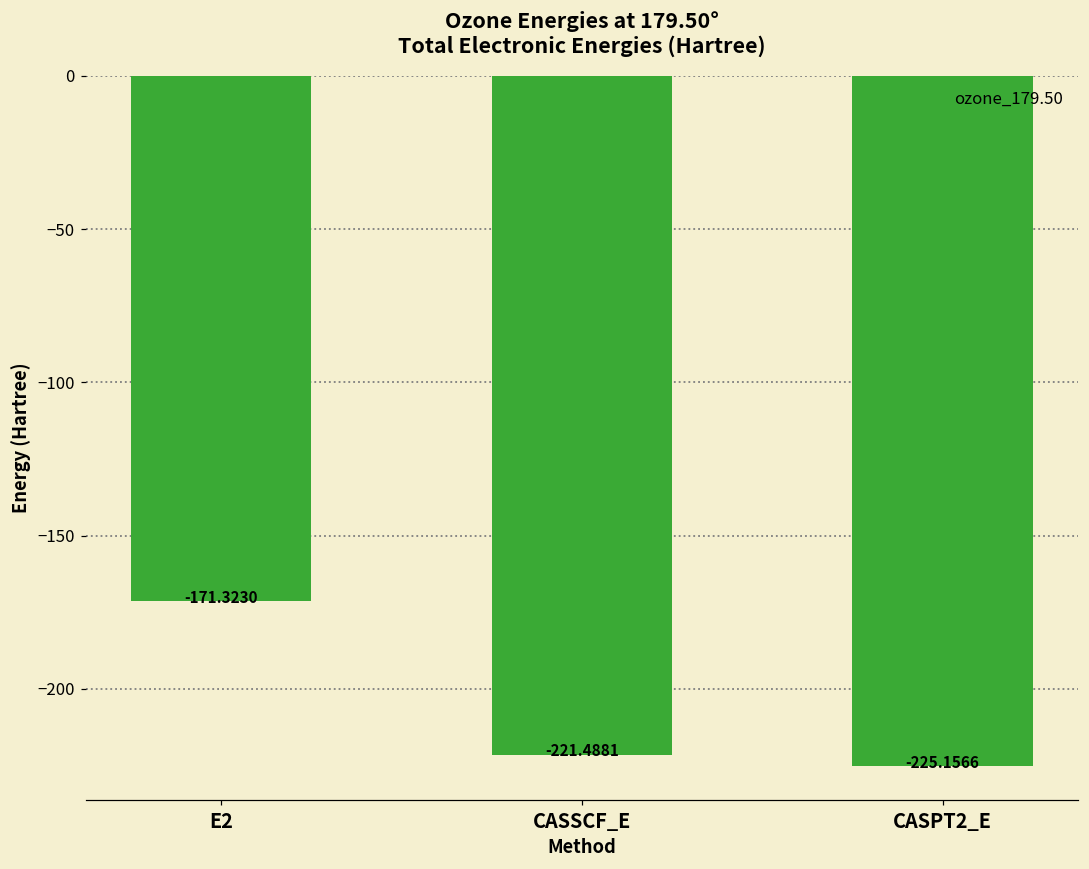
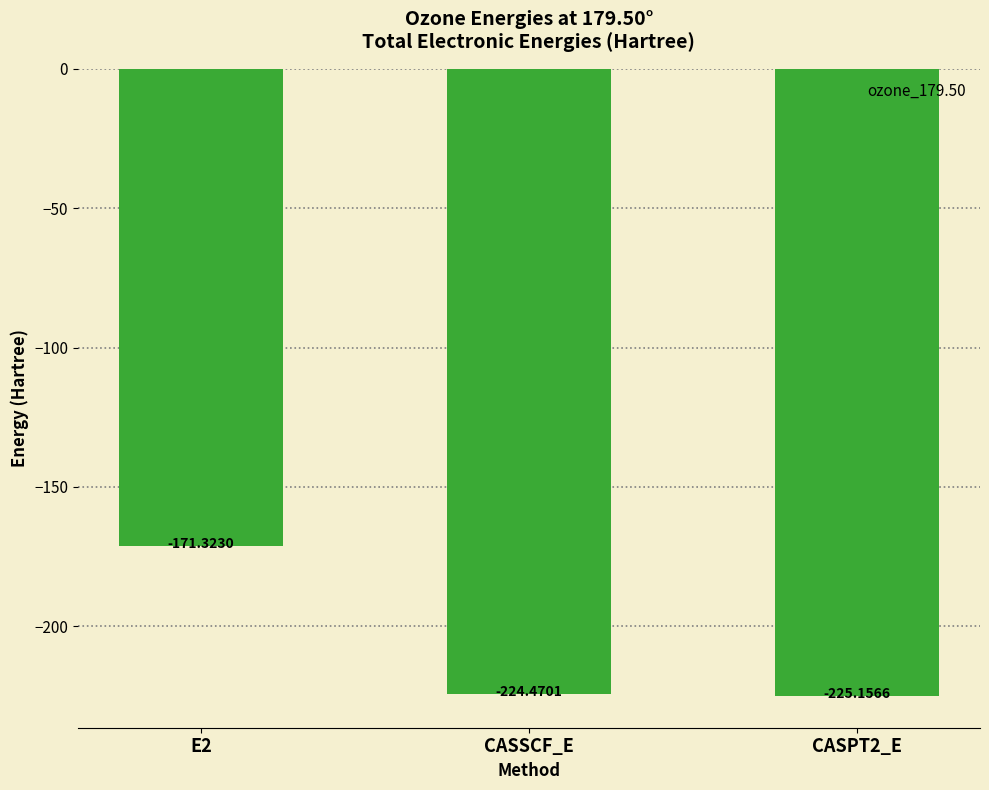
CASSCF_E: -221.4881 -> -224.4701
